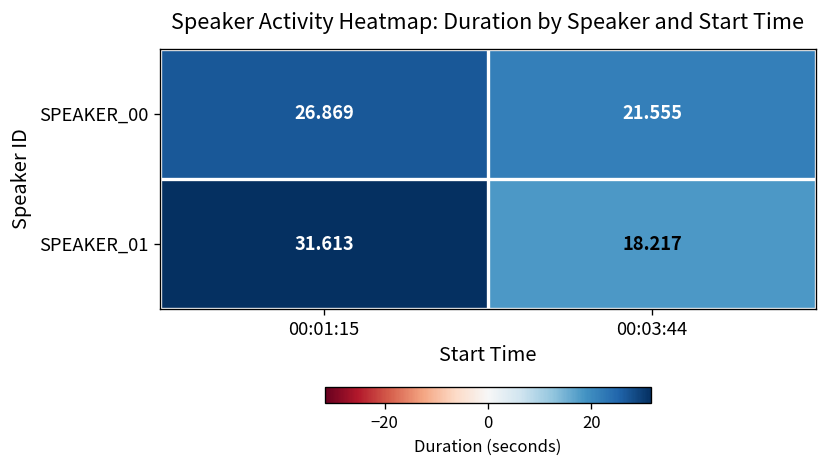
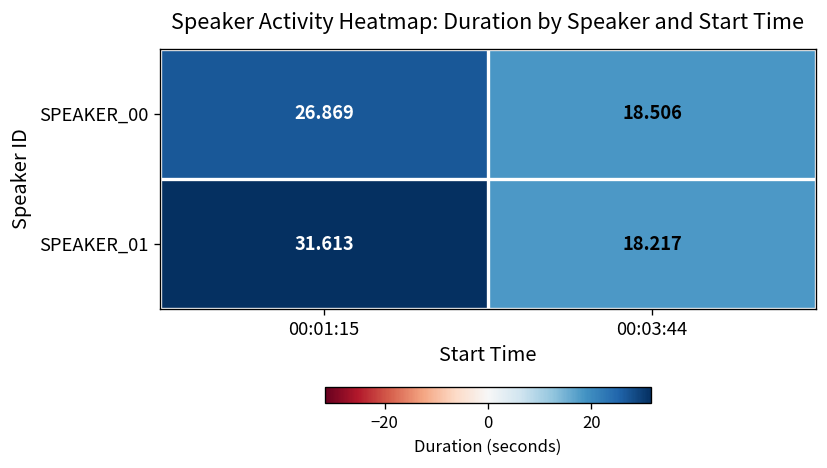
SPEAKER_00, 00:03:44: 21.555 -> 18.506
